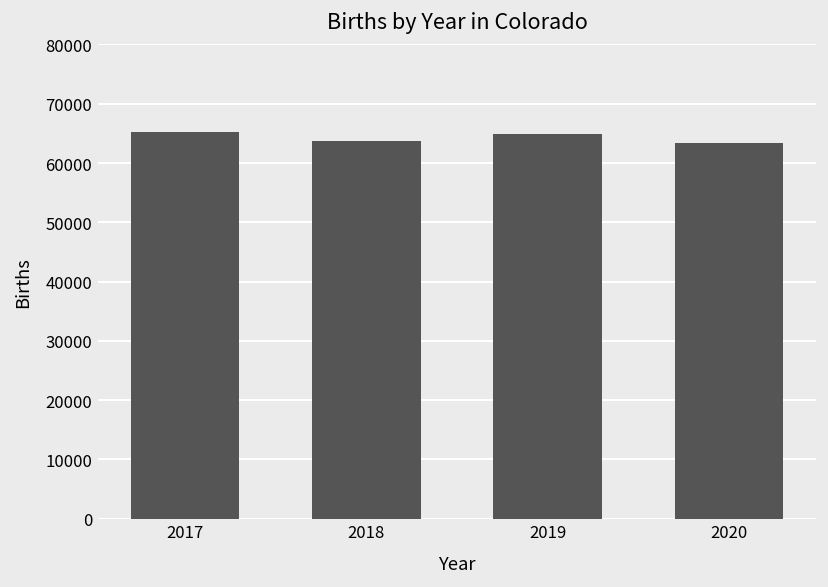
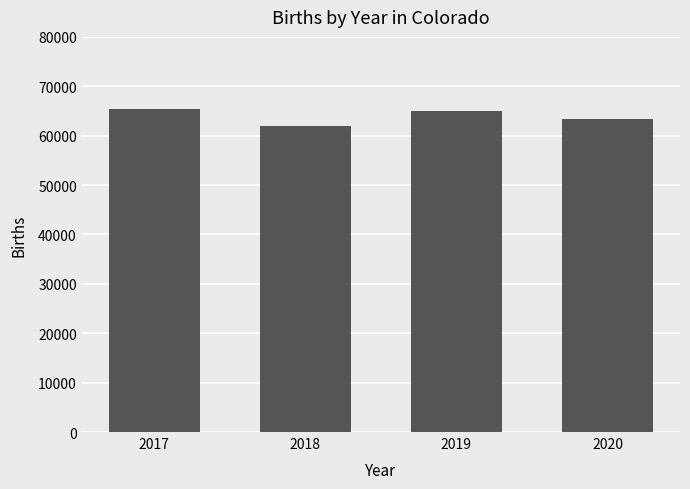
2018: 64000 -> 62000
